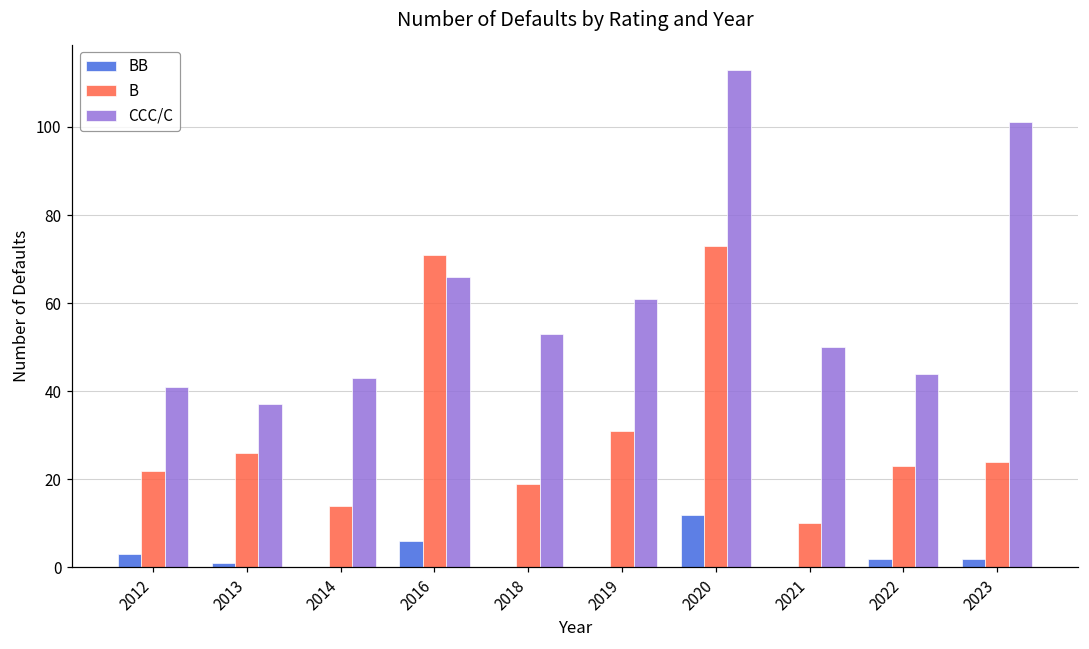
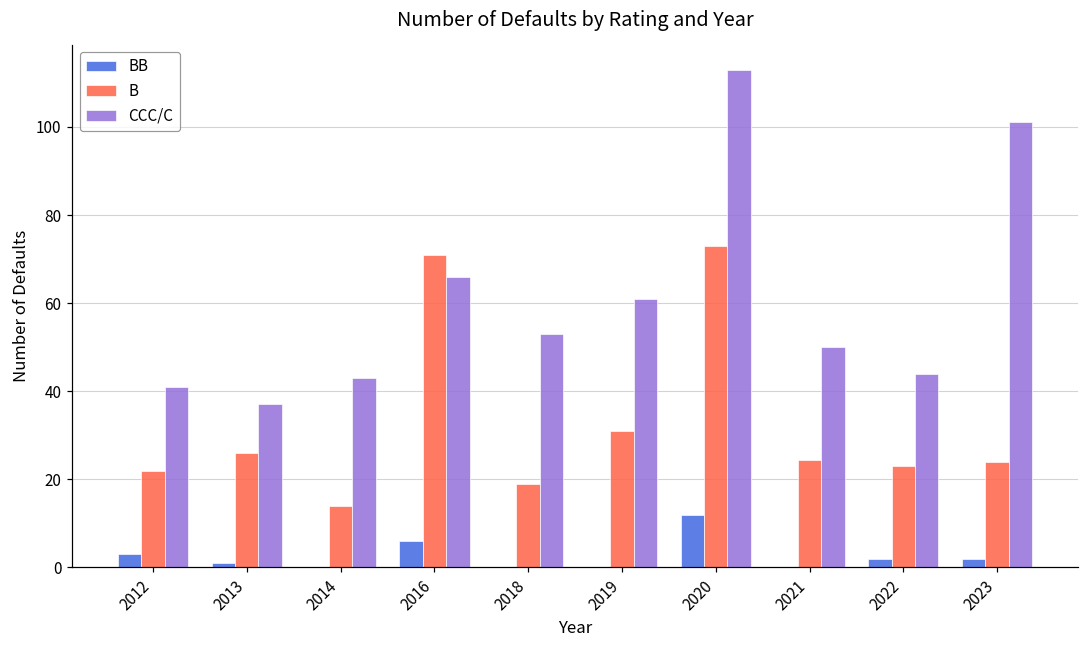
B, 2021: 10 -> 25
